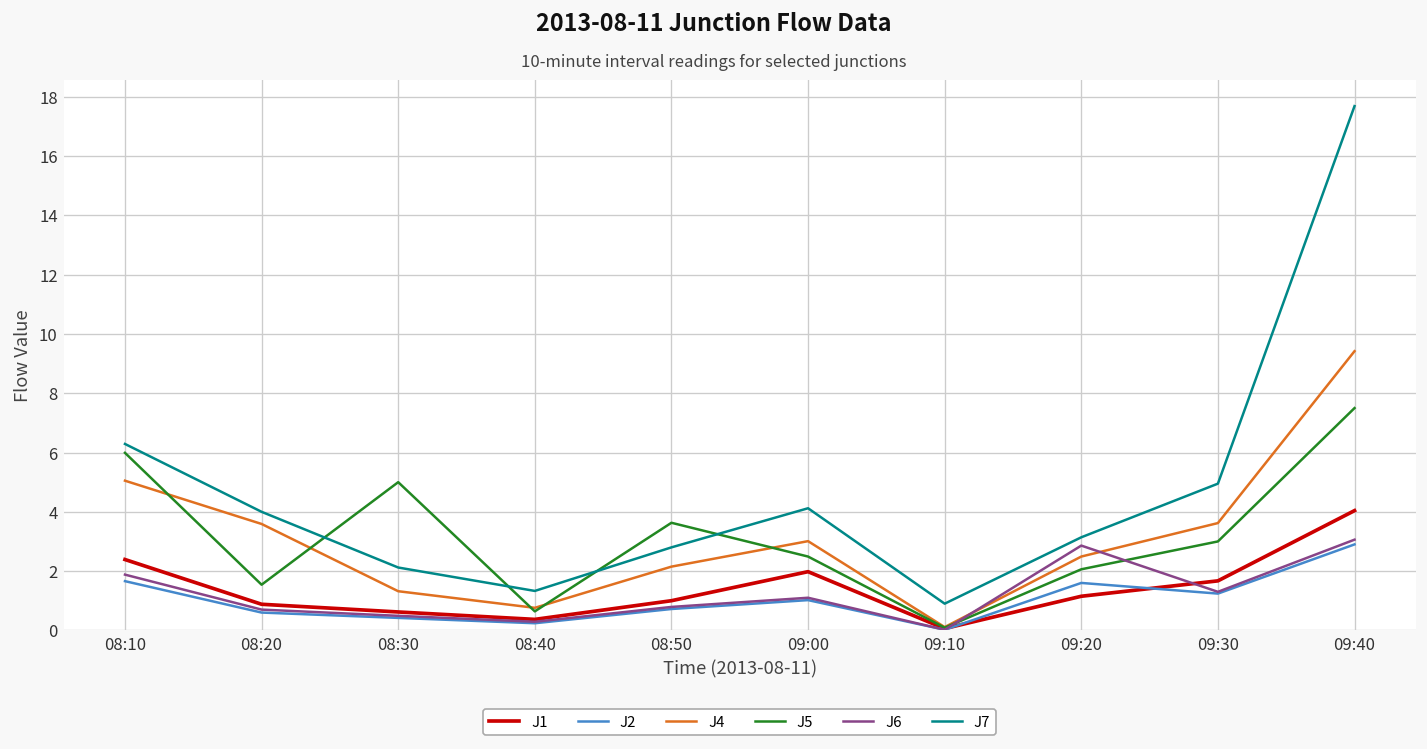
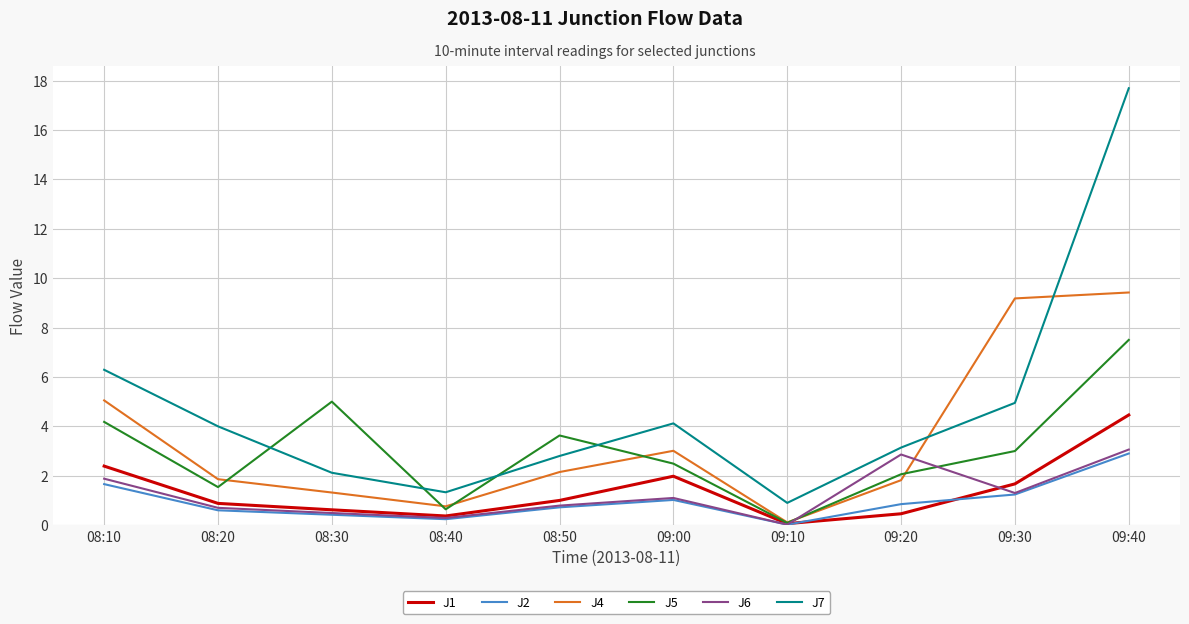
J5, 08:10: 6.0 -> 4.2
J4, 08:20: 3.6 -> 1.9
J1, 09:20: 1.2 -> 0.5
J2, 09:20: 1.6 -> 0.9
J4, 09:20: 2.5 -> 1.8
J4, 09:30: 3.6 -> 9.2
J1, 09:40: 4.0 -> 4.5
